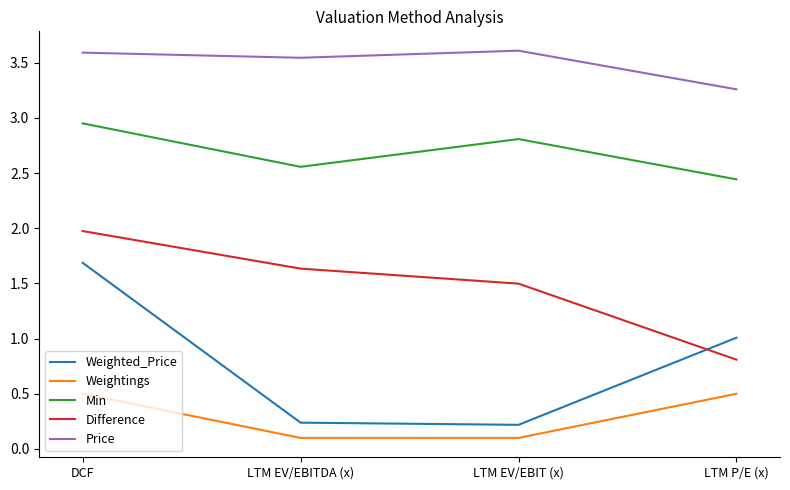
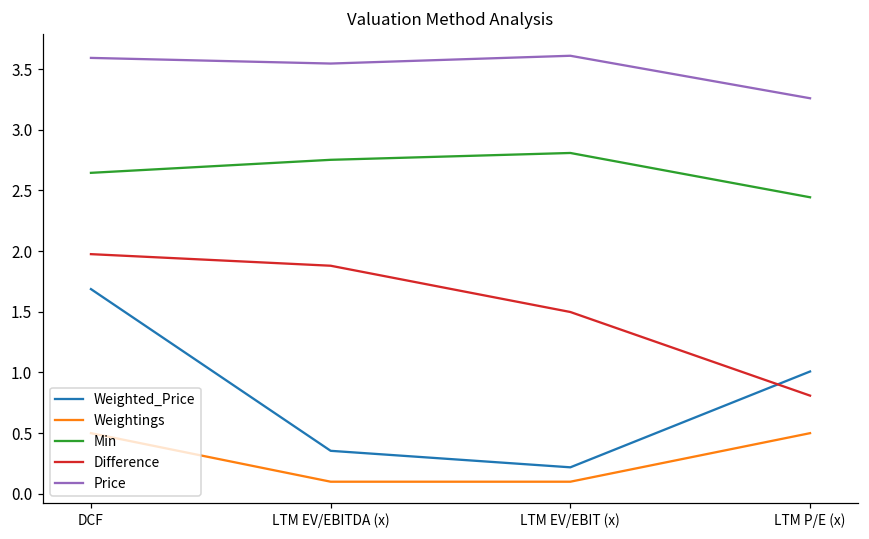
Min, DCF: 2.95 -> 2.64
Weighted_Price, LTM EV/EBITDA (x): 0.24 -> 0.35
Min, LTM EV/EBITDA (x): 2.56 -> 2.75
Difference, LTM EV/EBITDA (x): 1.63 -> 1.88
